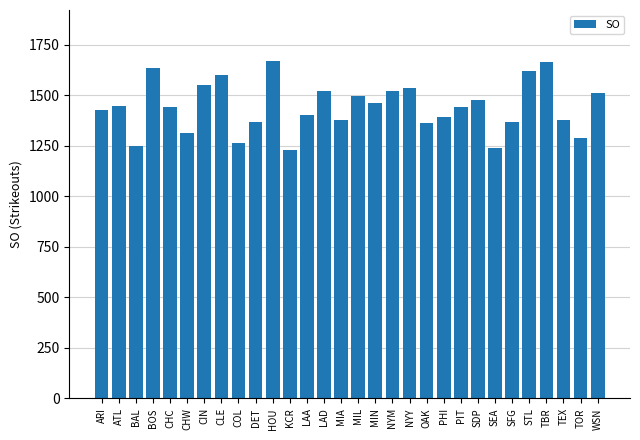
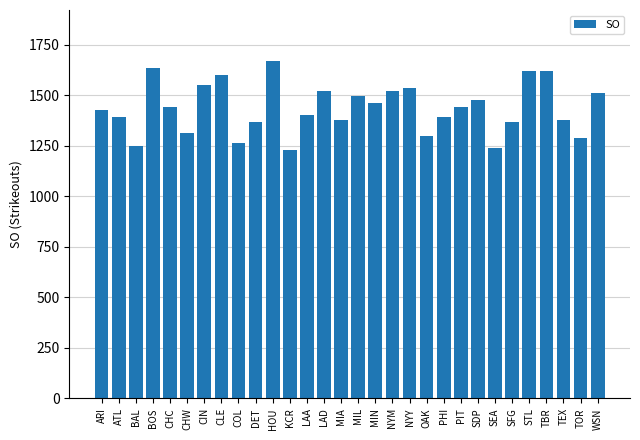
ATL: 1450 -> 1390
OAK: 1360 -> 1300
TBR: 1660 -> 1620
